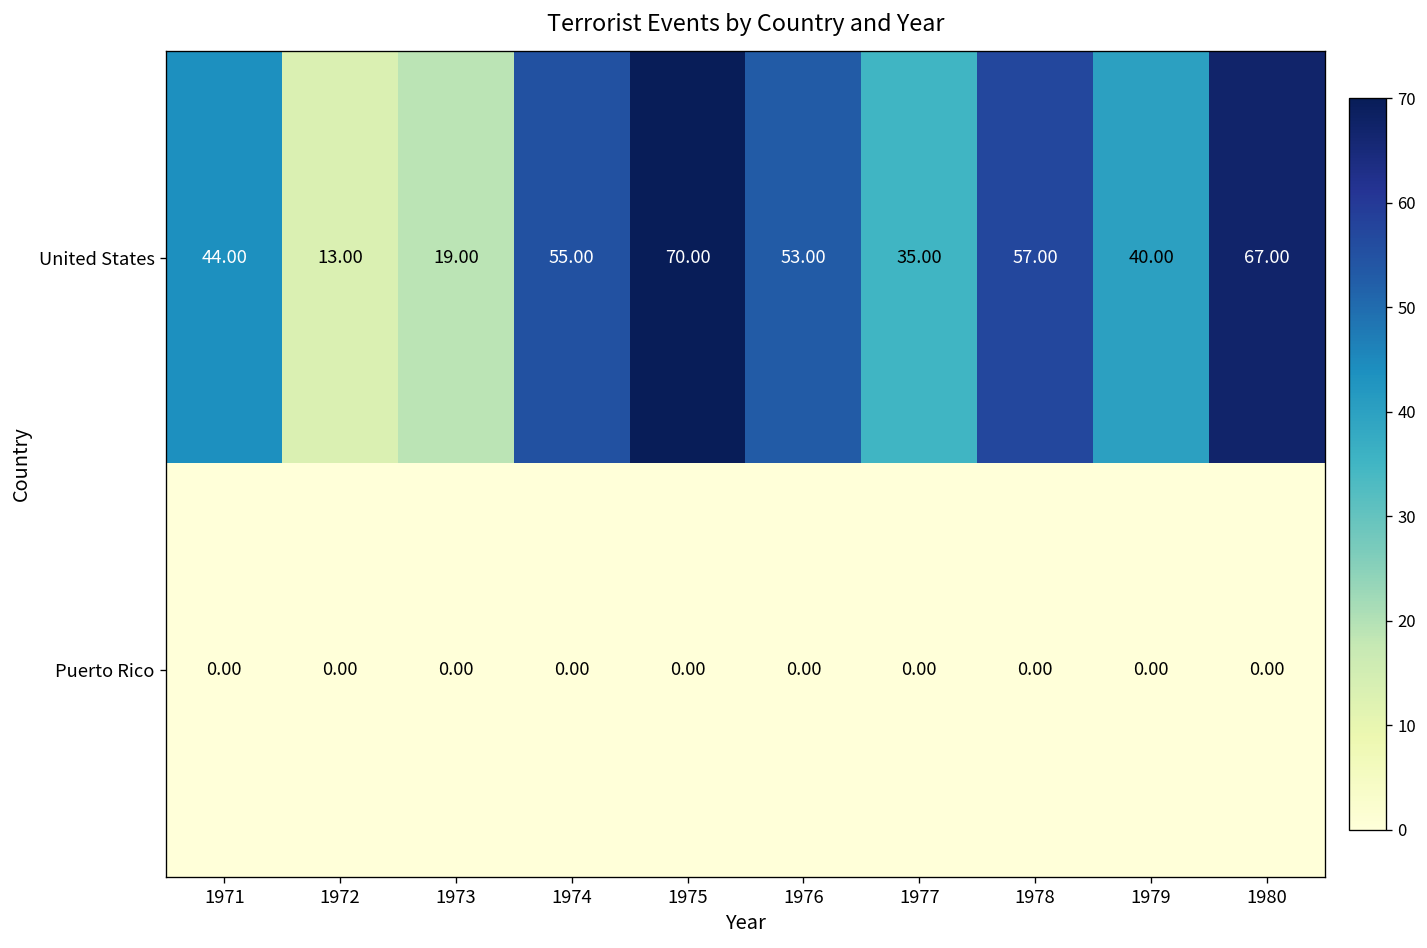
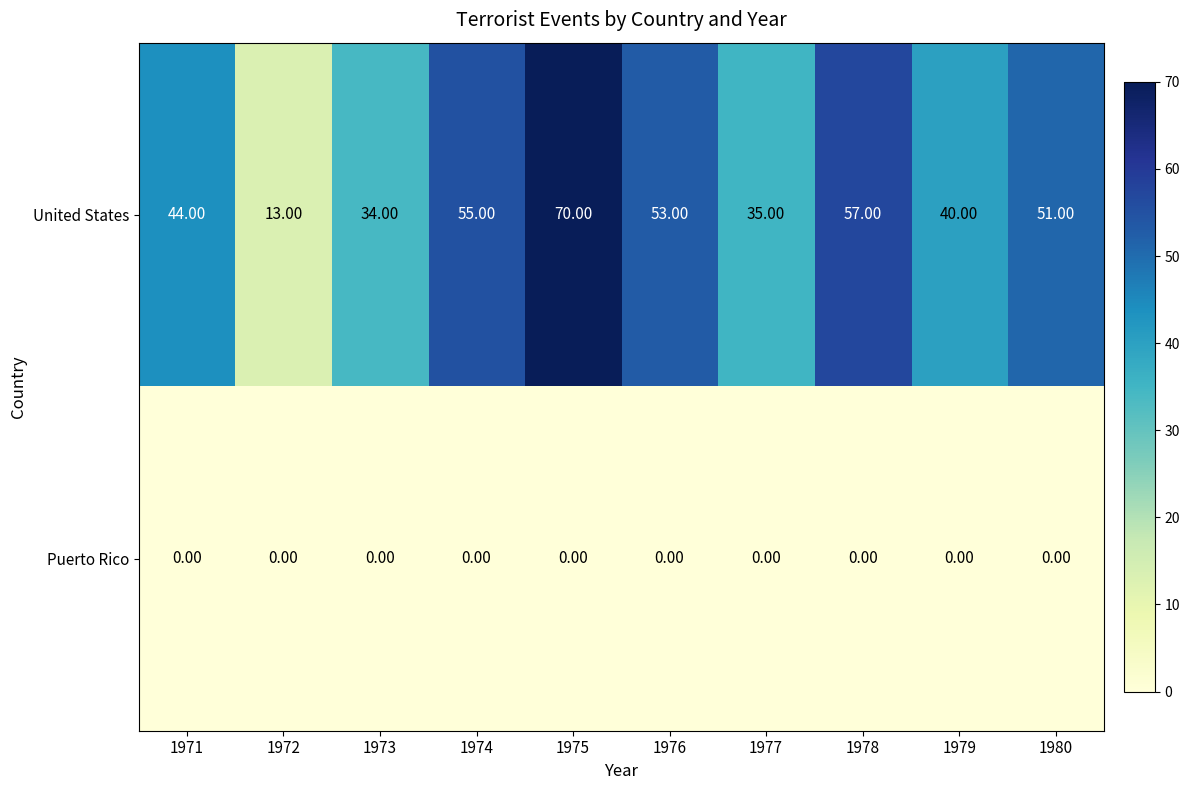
United States, 1973: 19.00 -> 34.00
United States, 1980: 67.00 -> 51.00
